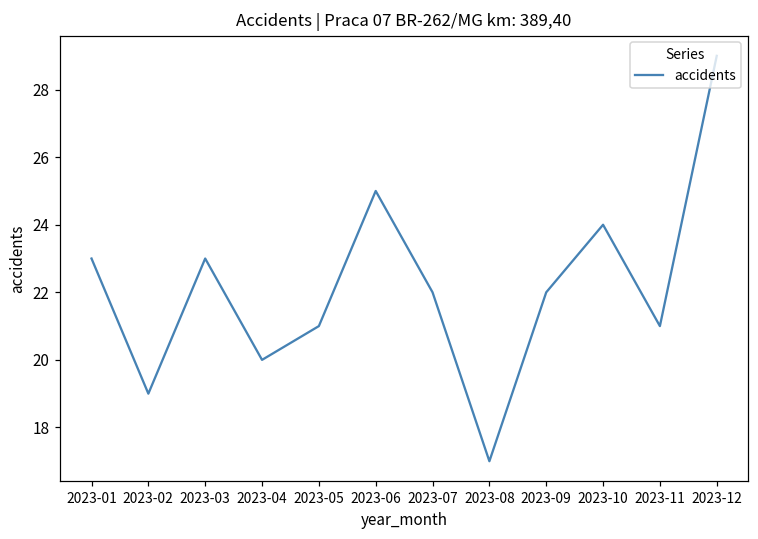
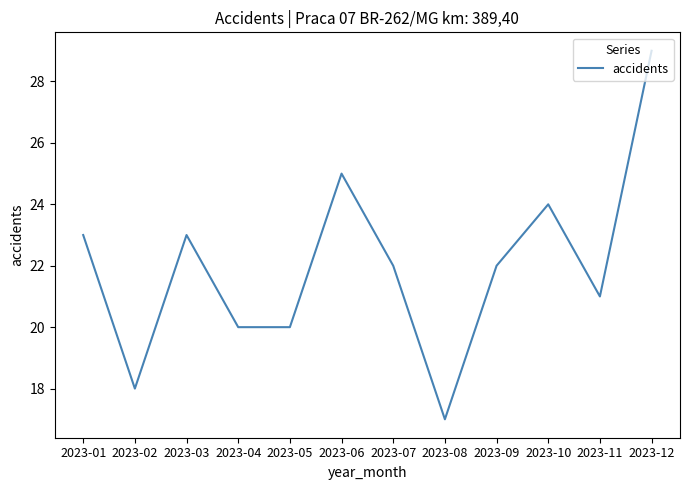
2023-02: 19 -> 18
2023-05: 21 -> 20
